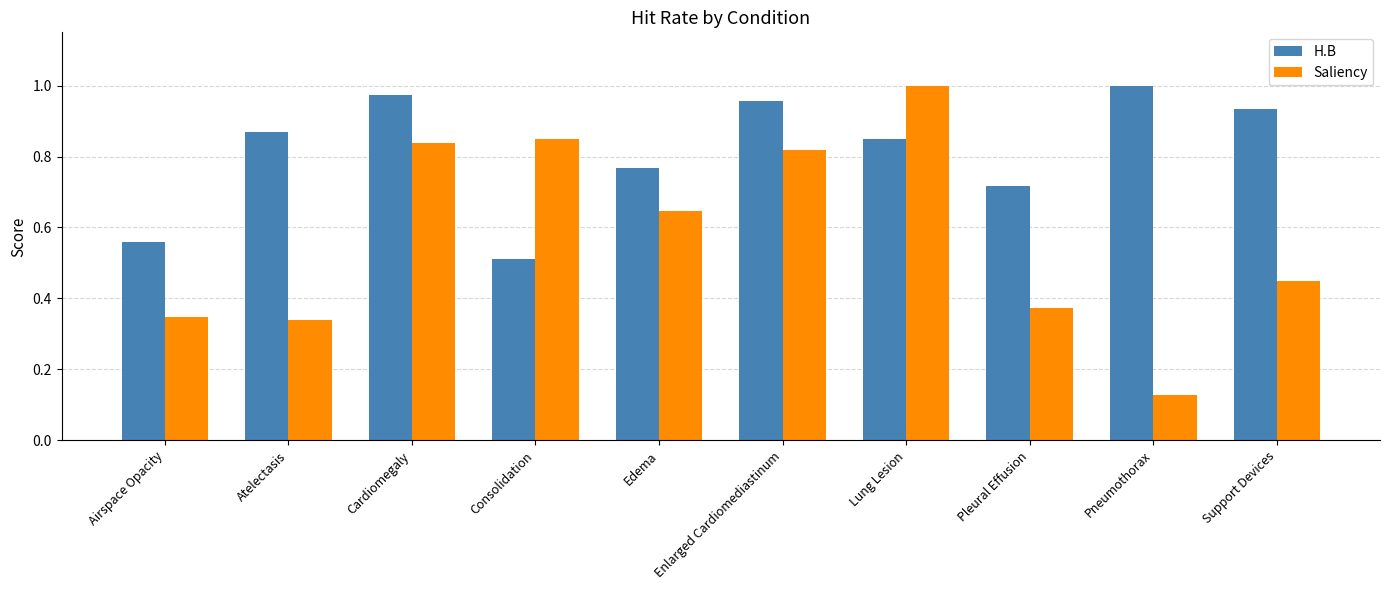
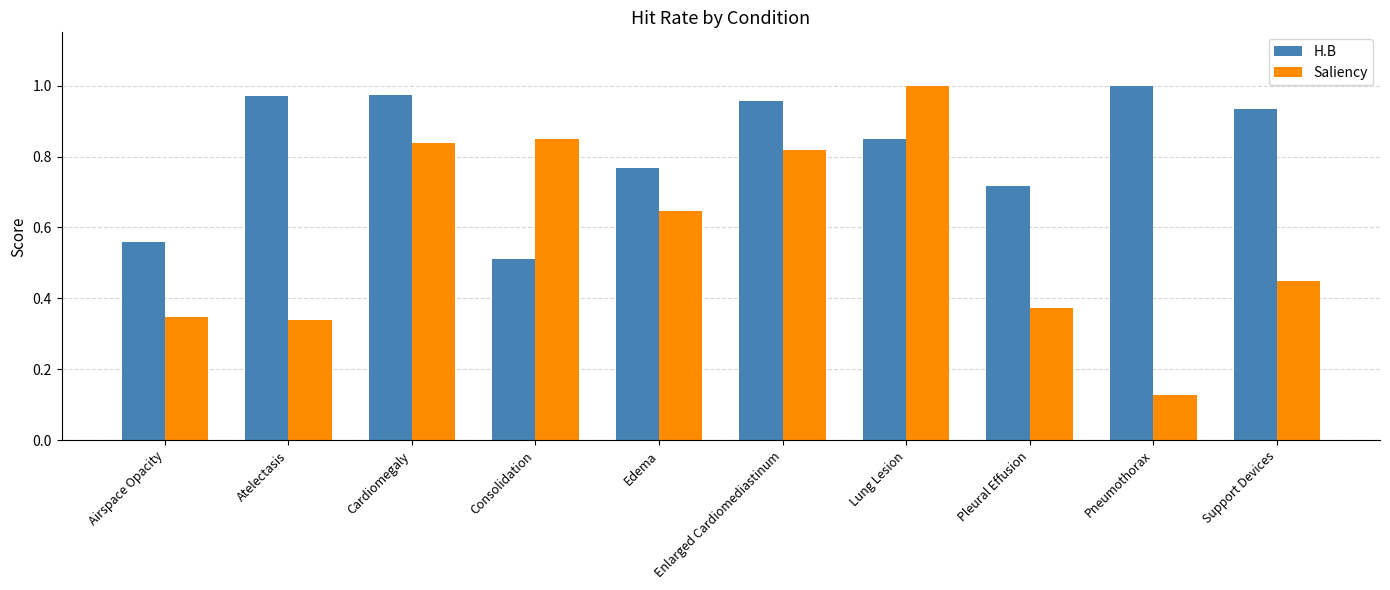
H.B, Atelectasis: 0.87 -> 0.97
